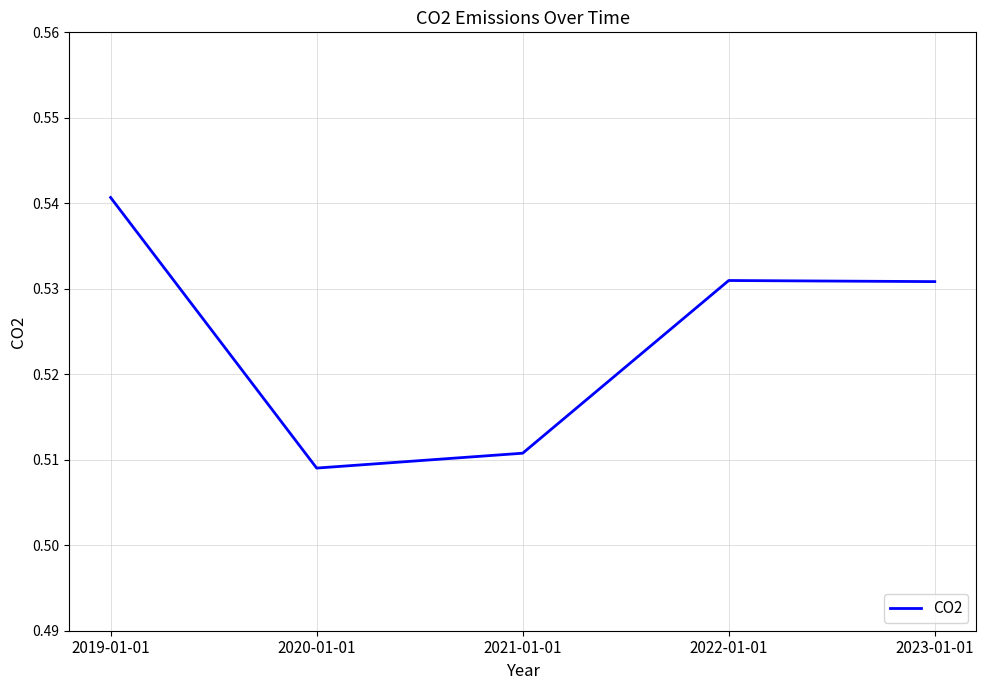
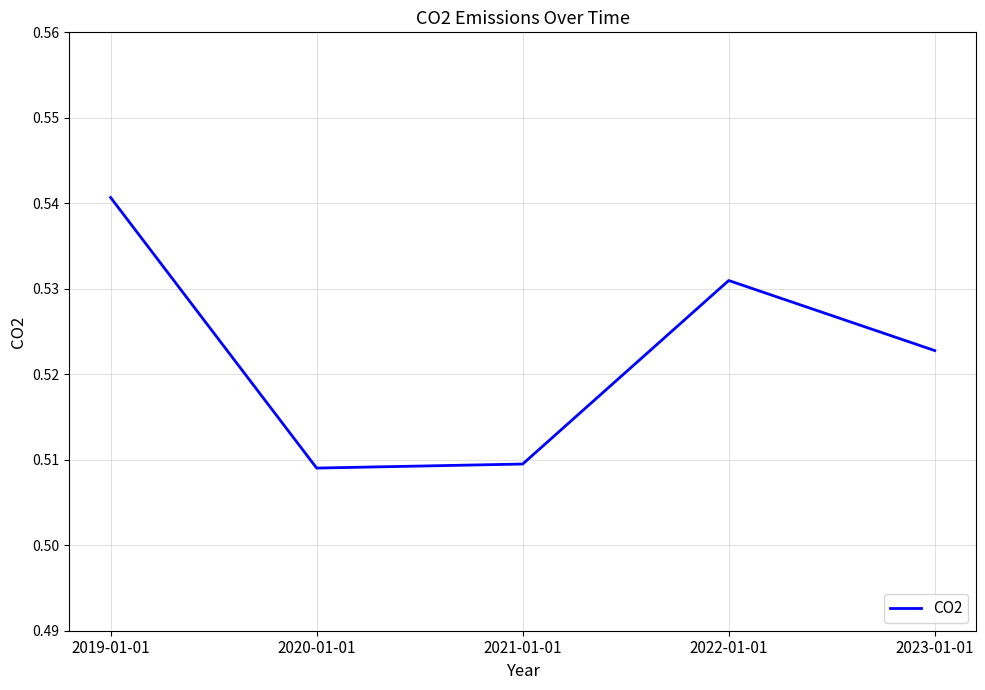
2021-01-01: 0.511 -> 0.509
2023-01-01: 0.531 -> 0.523
